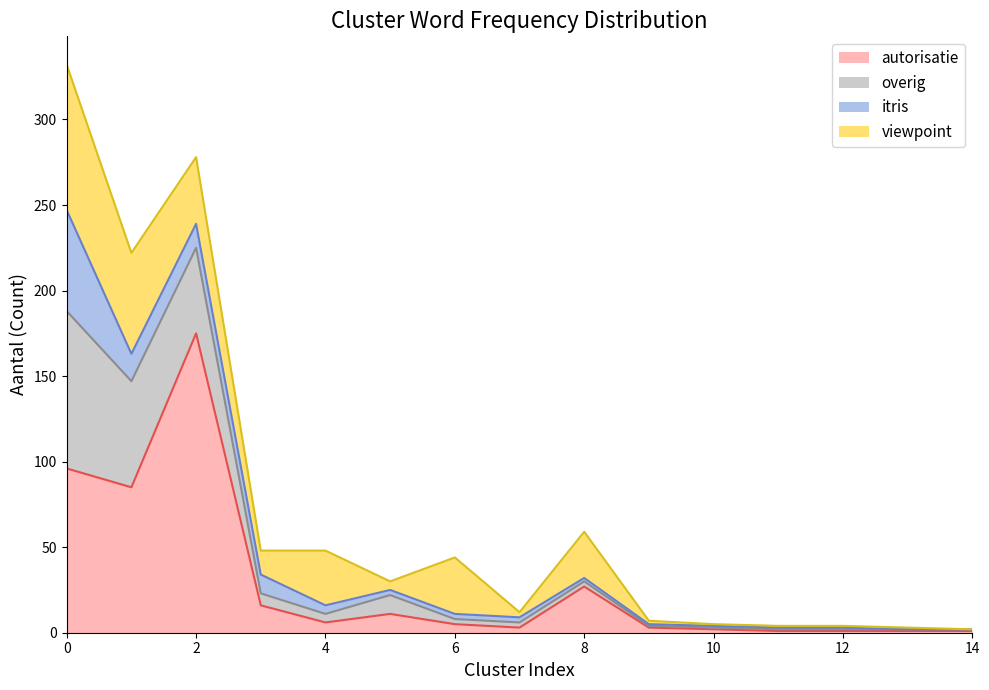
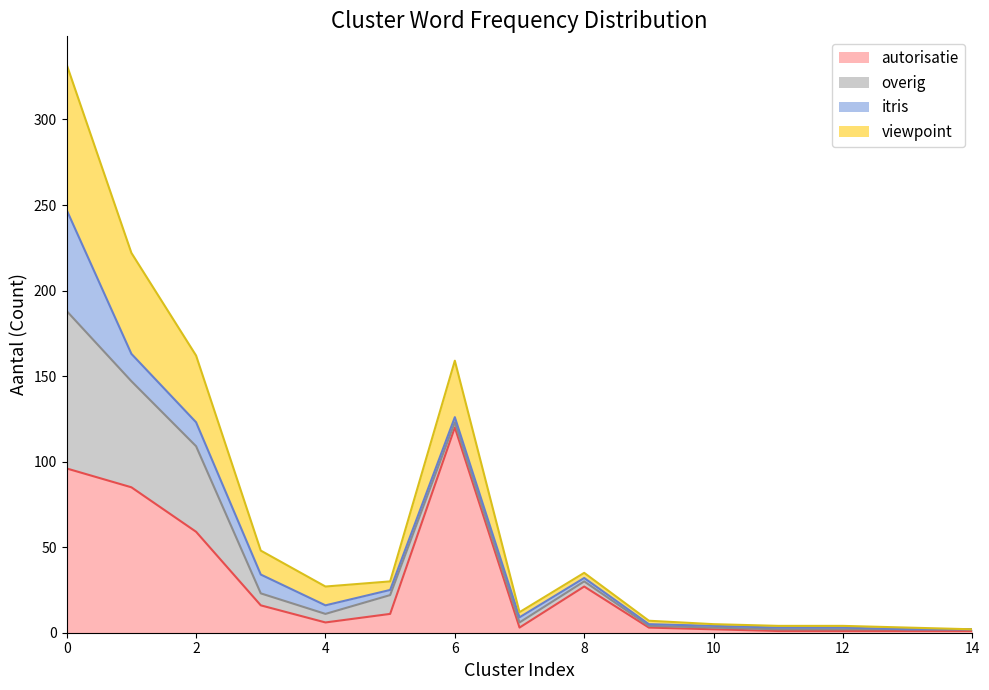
autorisatie, 2: 175 -> 59
viewpoint, 4: 32 -> 11
autorisatie, 6: 5 -> 120
viewpoint, 8: 27 -> 3
